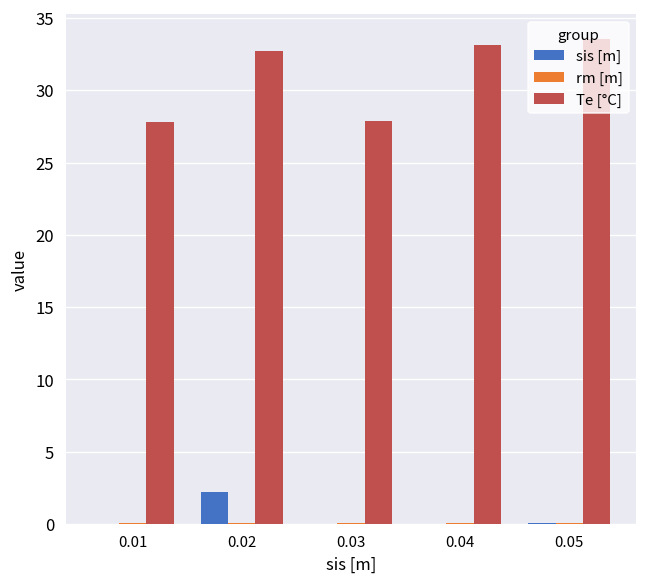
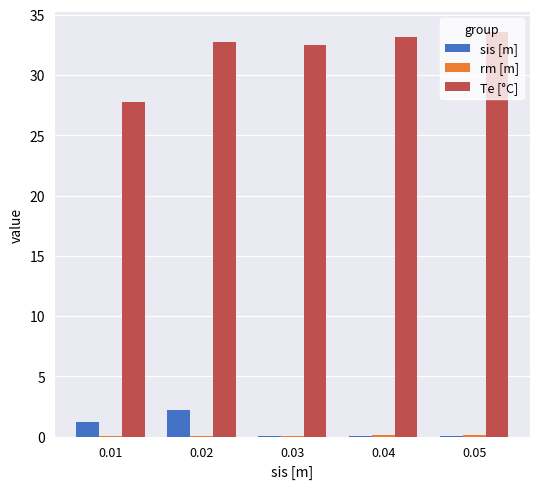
sis [m], 0.01: 0.0 -> 1.3
Te [°C], 0.03: 27.9 -> 32.5
